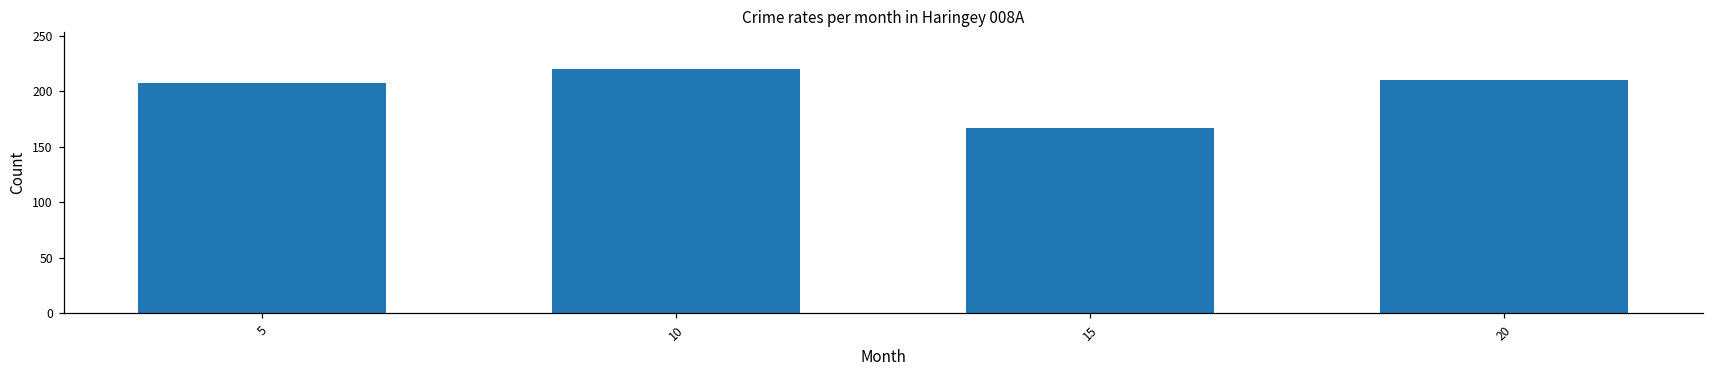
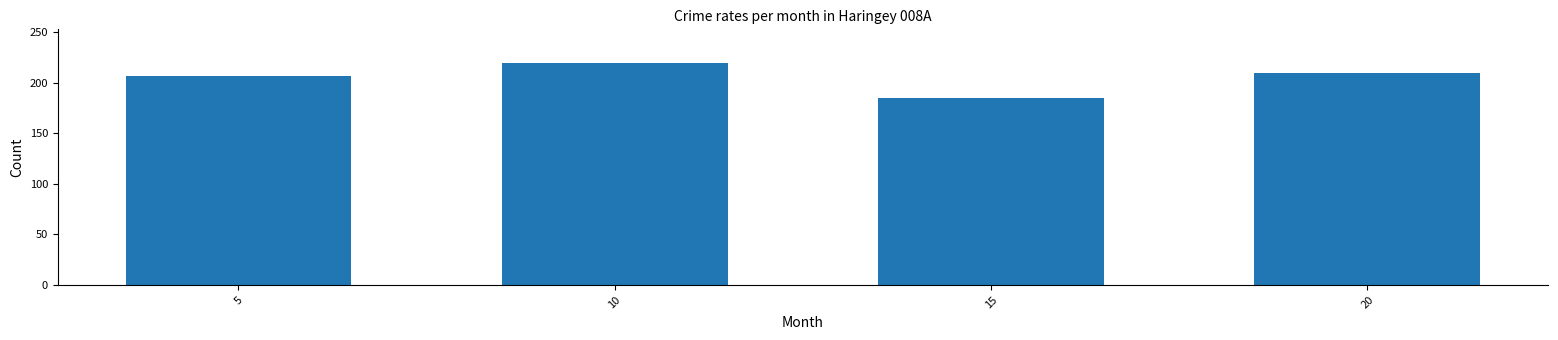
15: 167 -> 185
